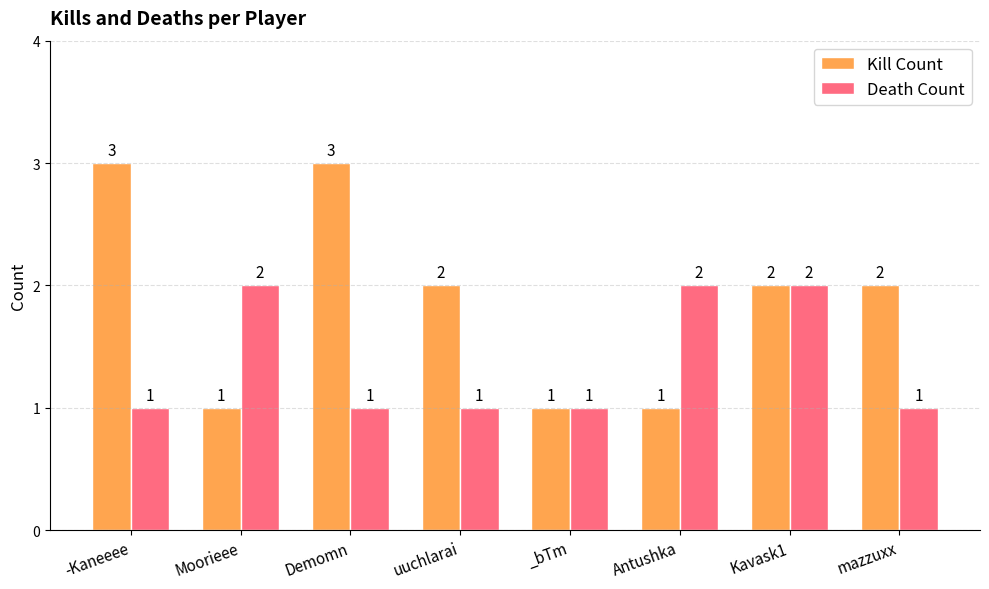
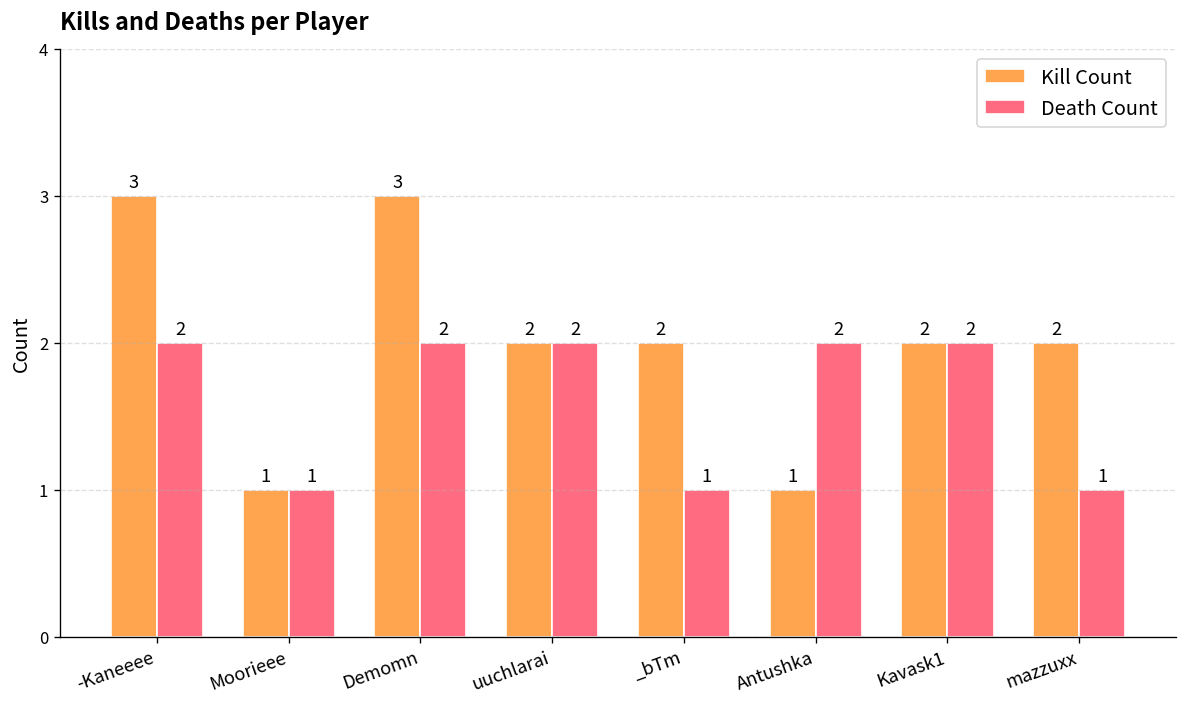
Death Count, -Kaneeee: 1 -> 2
Death Count, Moorieee: 2 -> 1
Death Count, Demomn: 1 -> 2
Death Count, uuchlarai: 1 -> 2
Kill Count, _bTm: 1 -> 2
